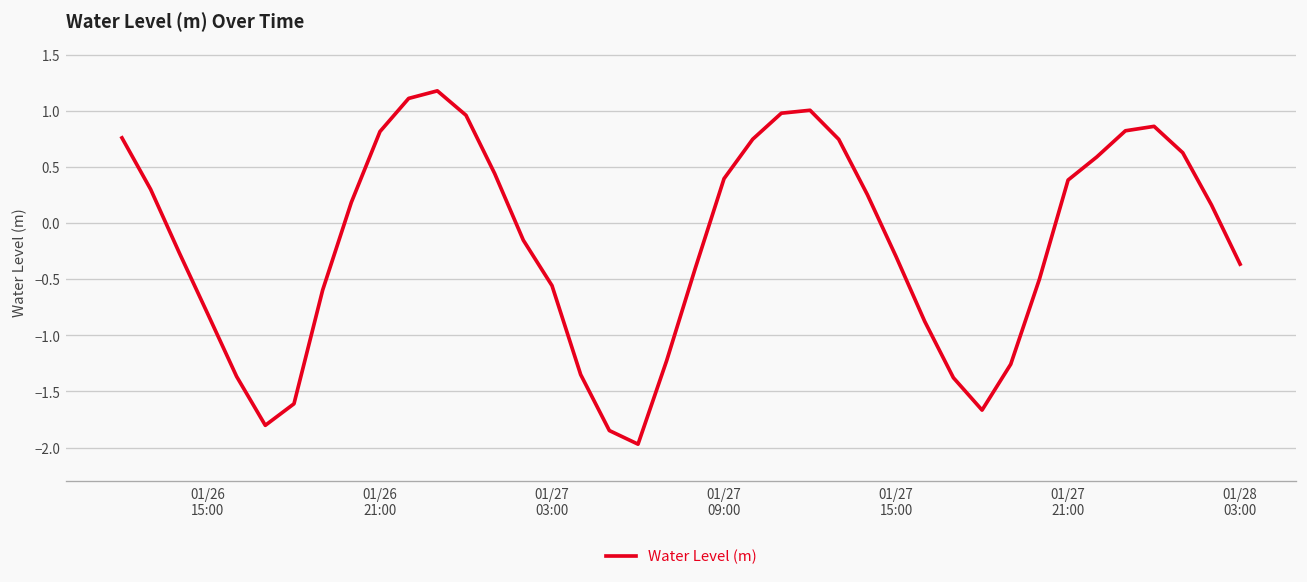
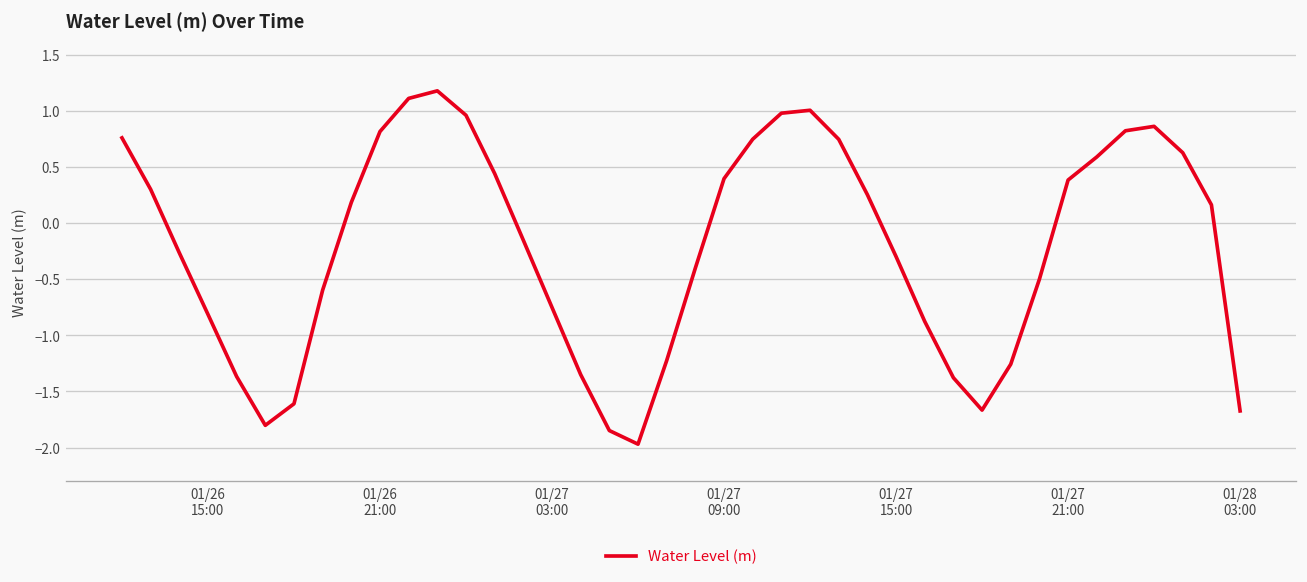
01/27 03:00: -0.6 -> -0.8
01/28 03:00: -0.4 -> -1.7
